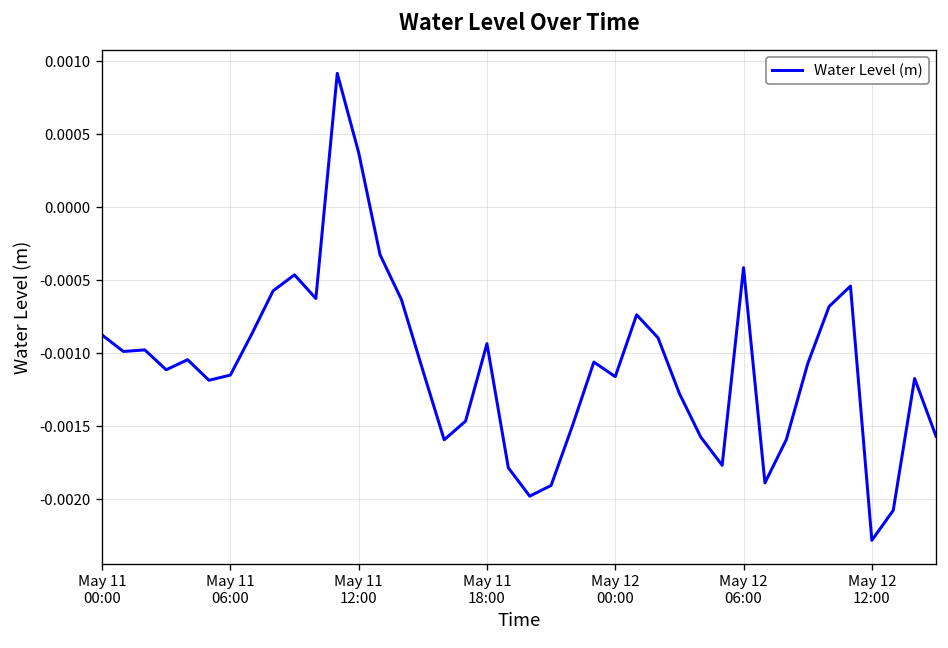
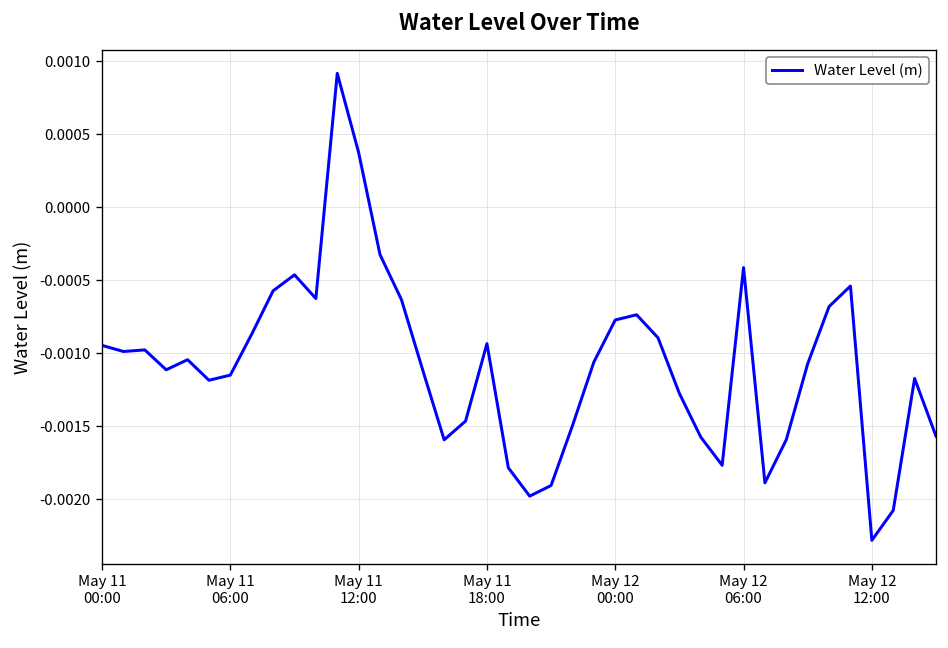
May 11 00:00: -0.00088 -> -0.00095
May 12 00:00: -0.00116 -> -0.00077
